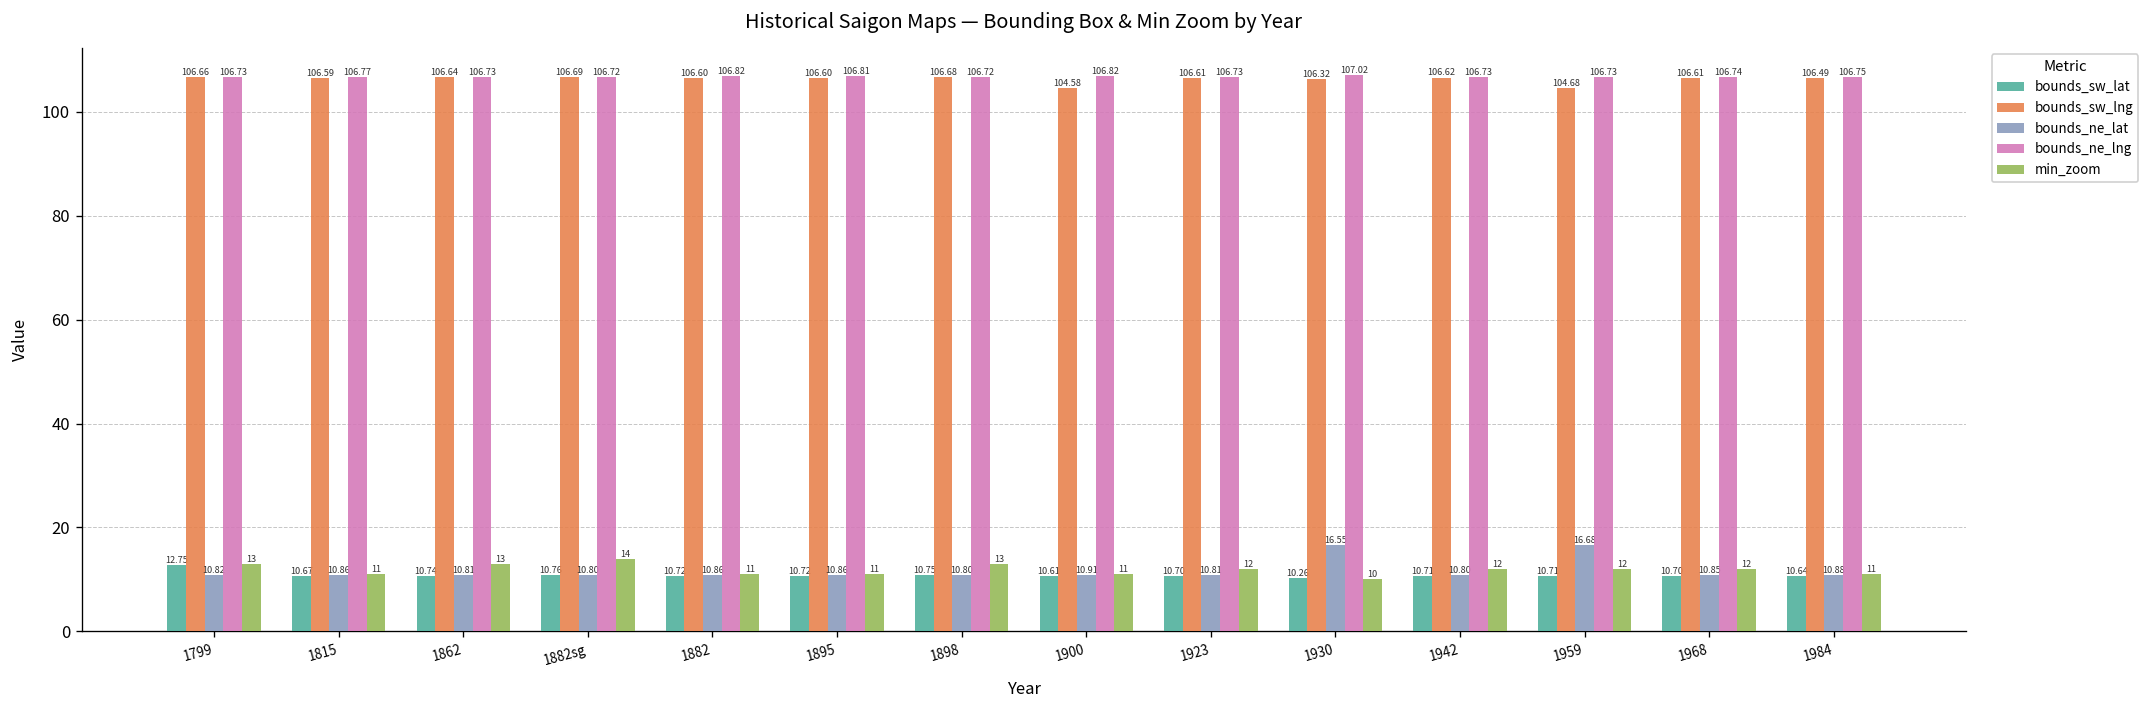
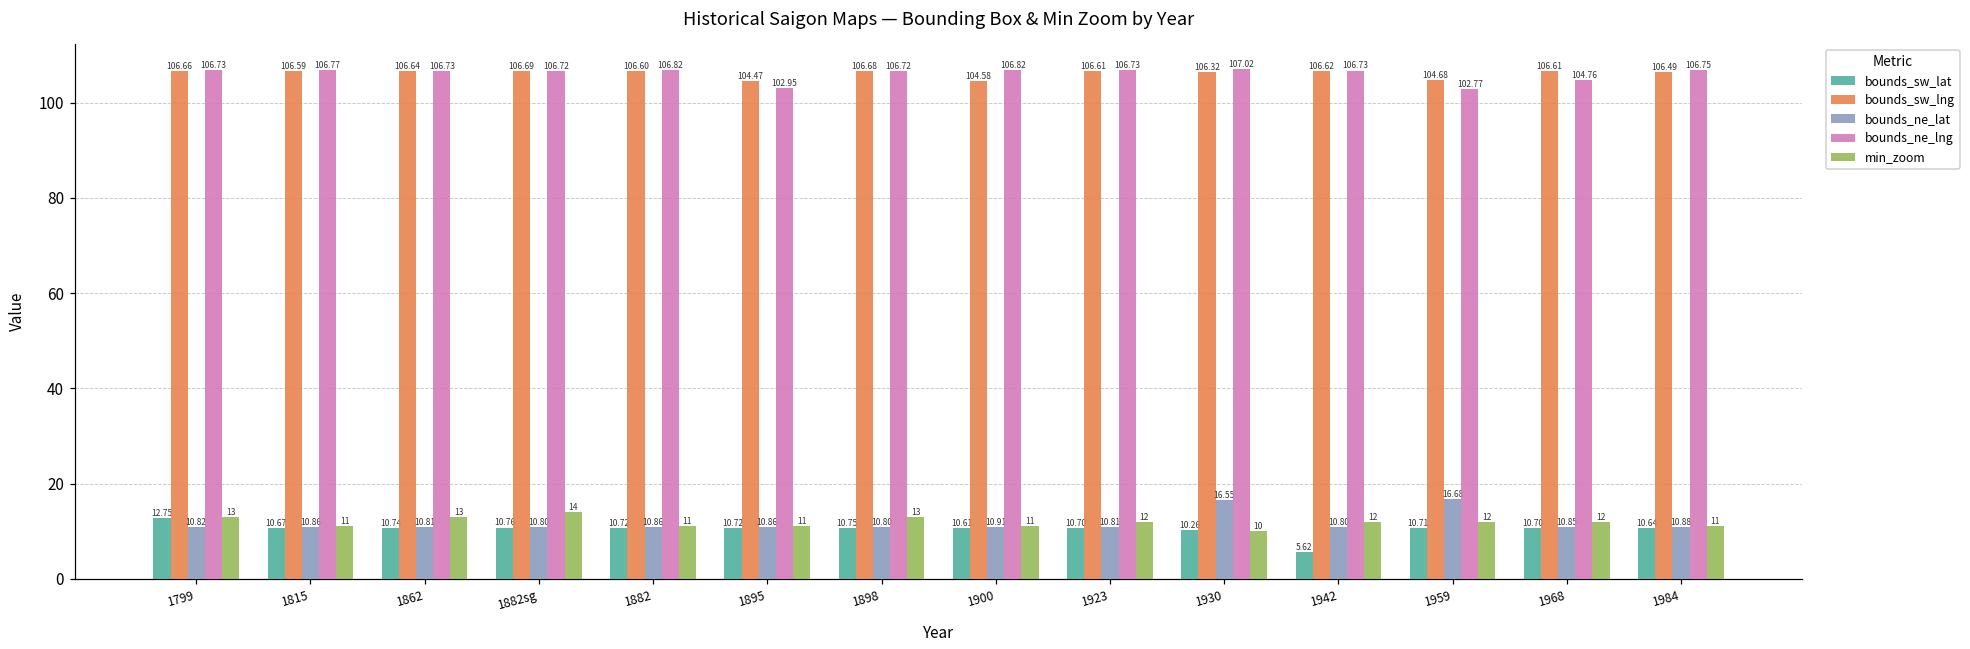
bounds_sw_lng, 1895: 106.60 -> 104.47
bounds_ne_lng, 1895: 106.81 -> 102.95
bounds_sw_lat, 1942: 10.71 -> 5.62
bounds_ne_lng, 1959: 106.73 -> 102.77
bounds_ne_lng, 1968: 106.74 -> 104.76
